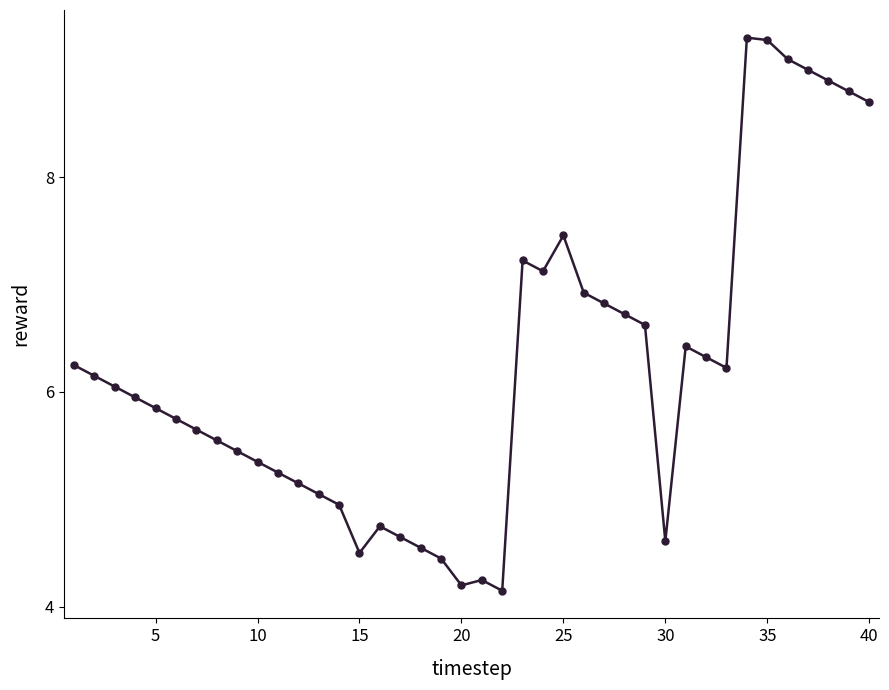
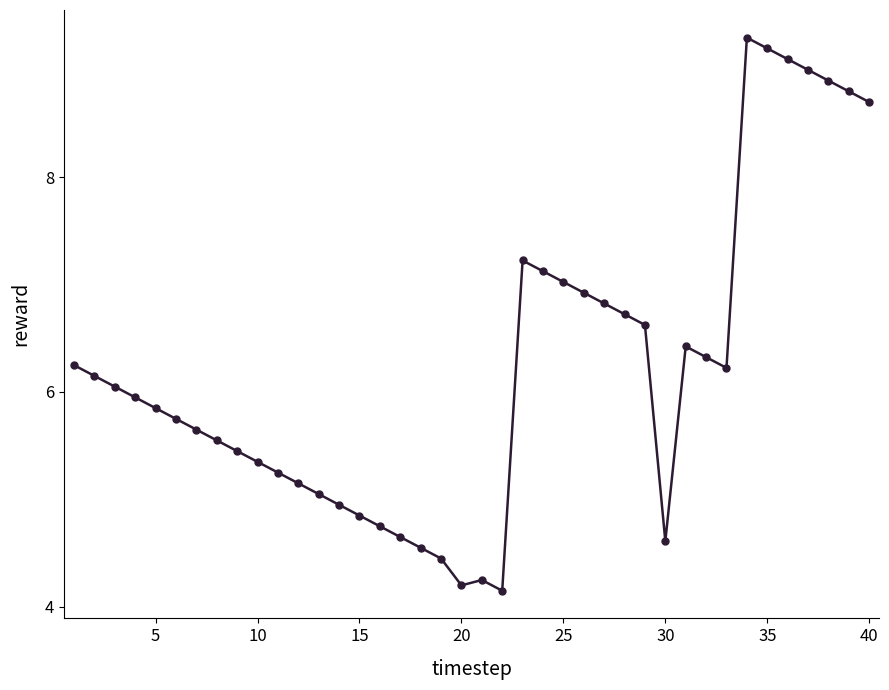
15: 4.50 -> 4.85
25: 7.46 -> 7.02
35: 9.28 -> 9.20
